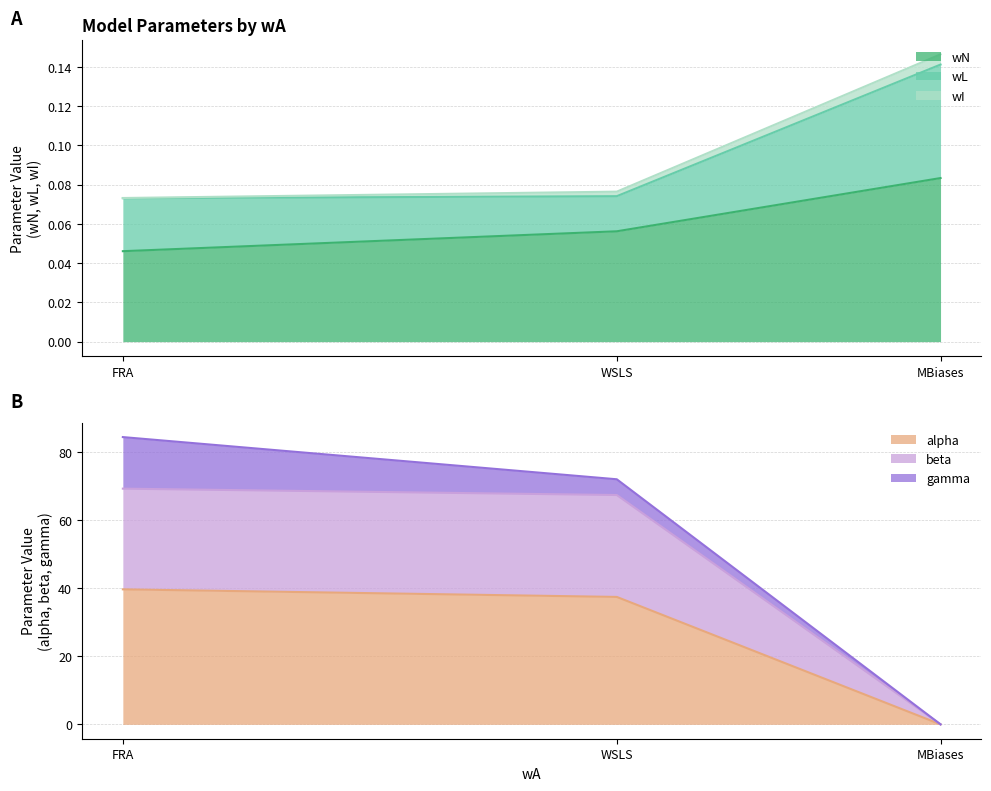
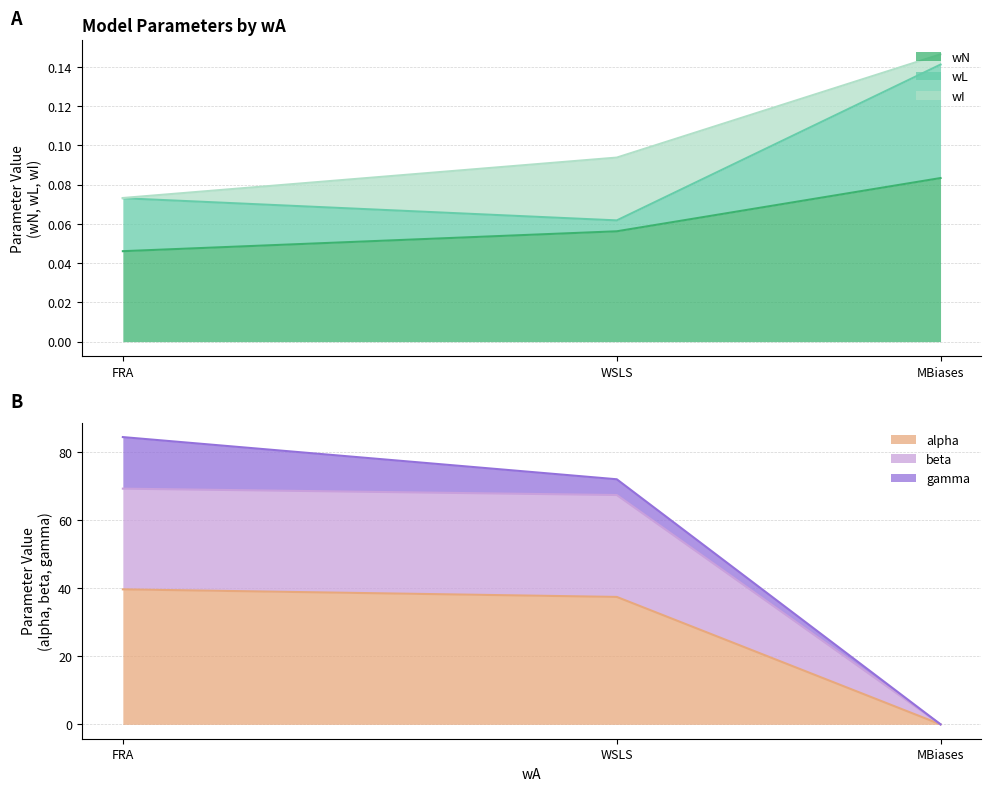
Model Parameters by wA, wL, WSLS: 0.018 -> 0.006
Model Parameters by wA, wI, WSLS: 0.002 -> 0.032
